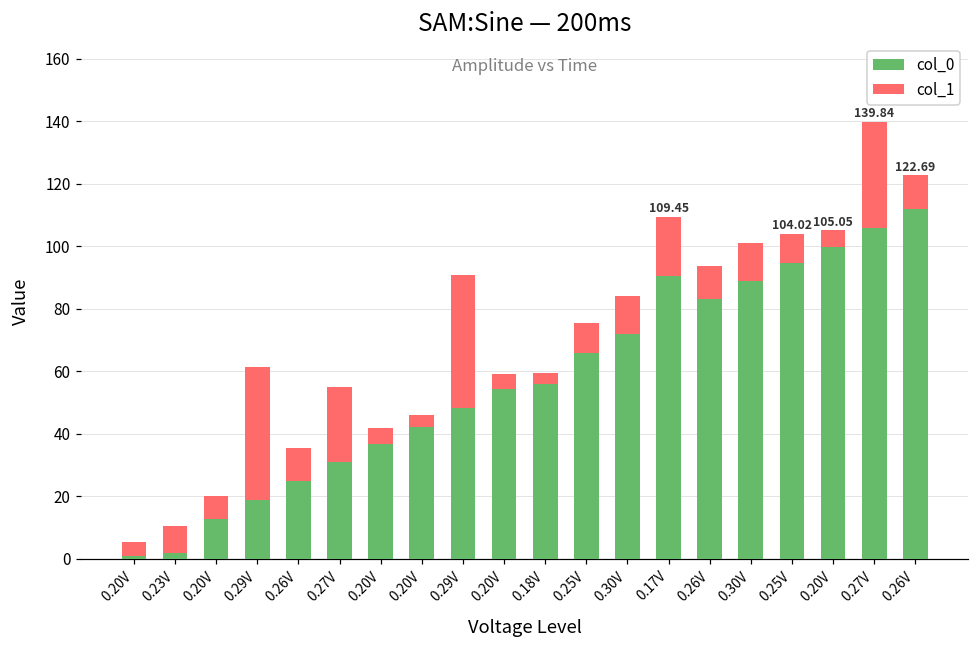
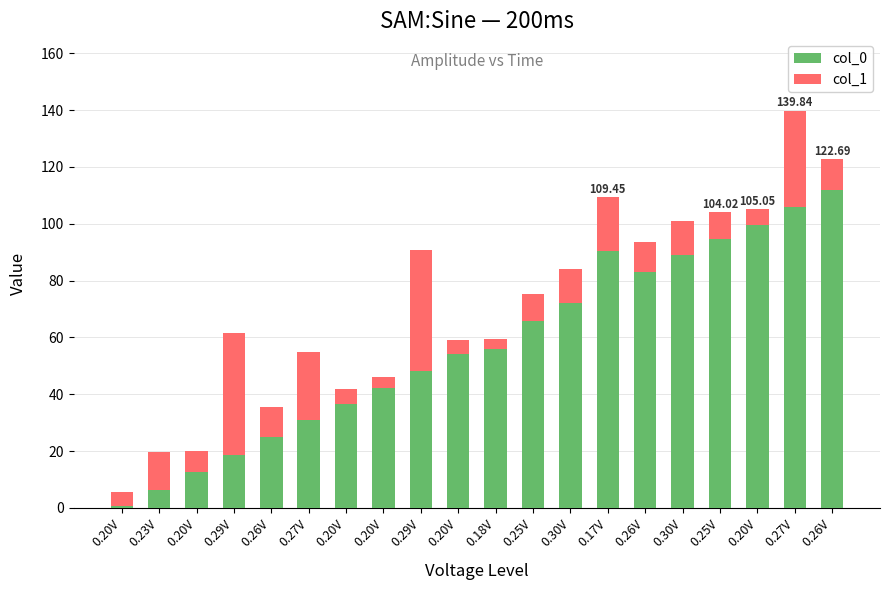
col_0, 0.23V: 2 -> 6
col_1, 0.23V: 8 -> 13
